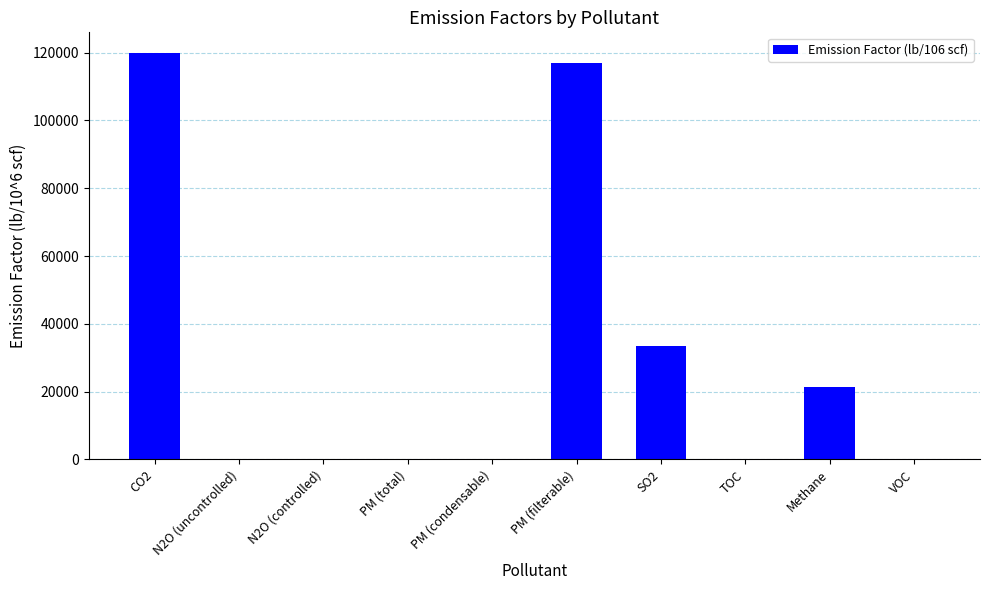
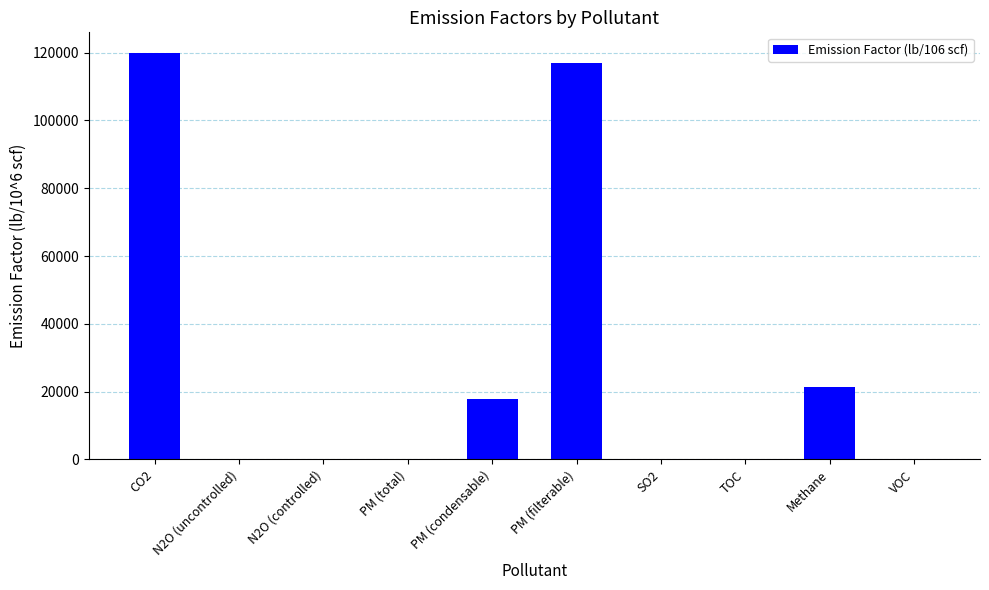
PM (condensable): 0 -> 18000
SO2: 34000 -> 0
